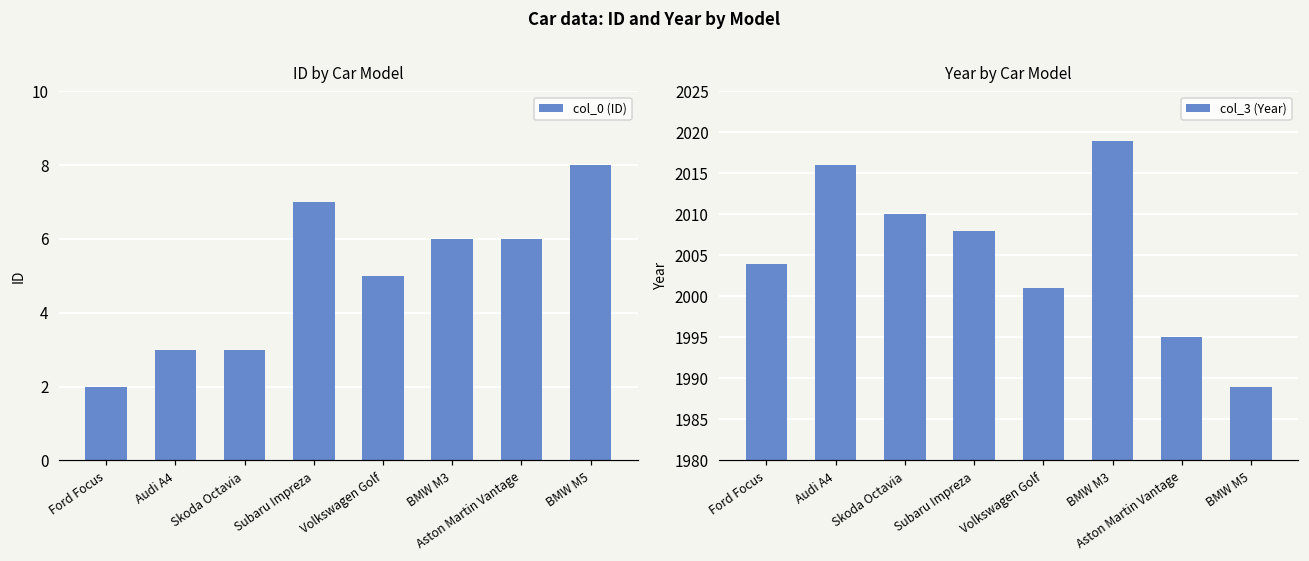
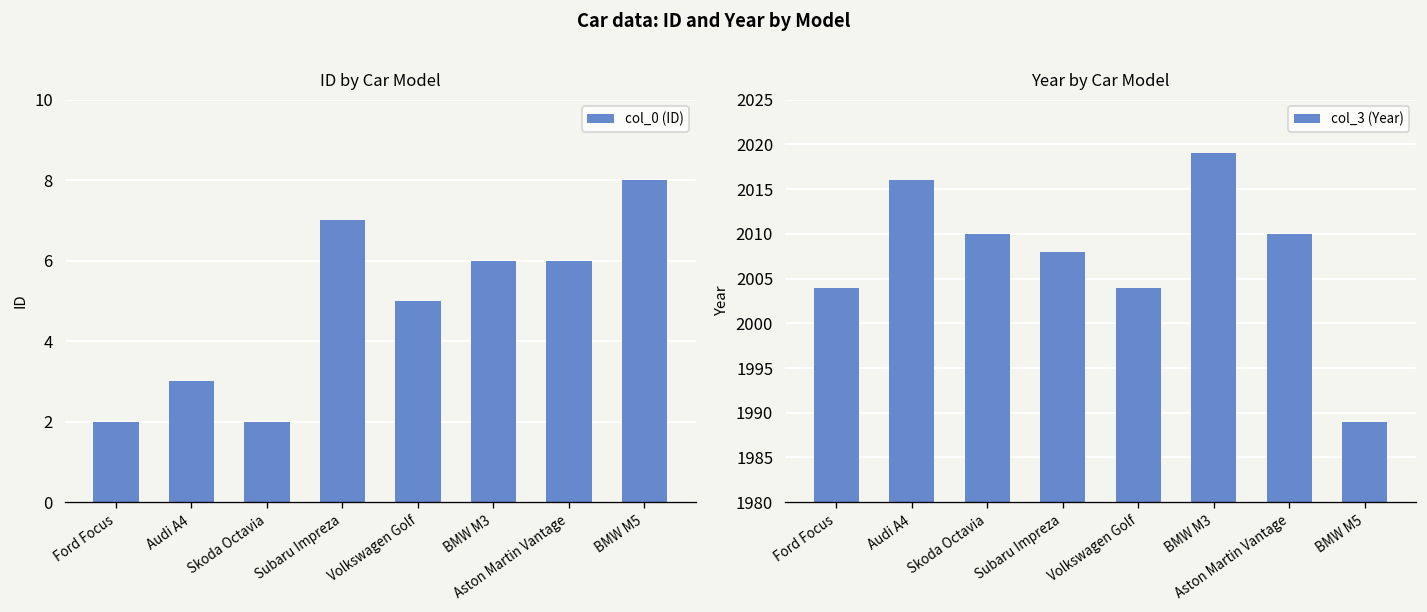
ID by Car Model, Skoda Octavia: 3 -> 2
Year by Car Model, Volkswagen Golf: 2001 -> 2004
Year by Car Model, Aston Martin Vantage: 1995 -> 2010
